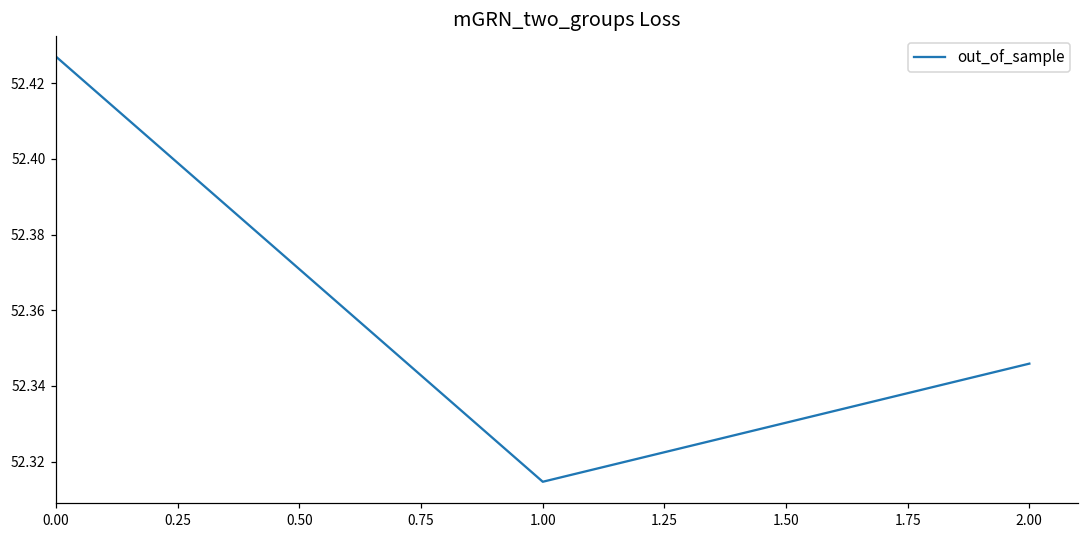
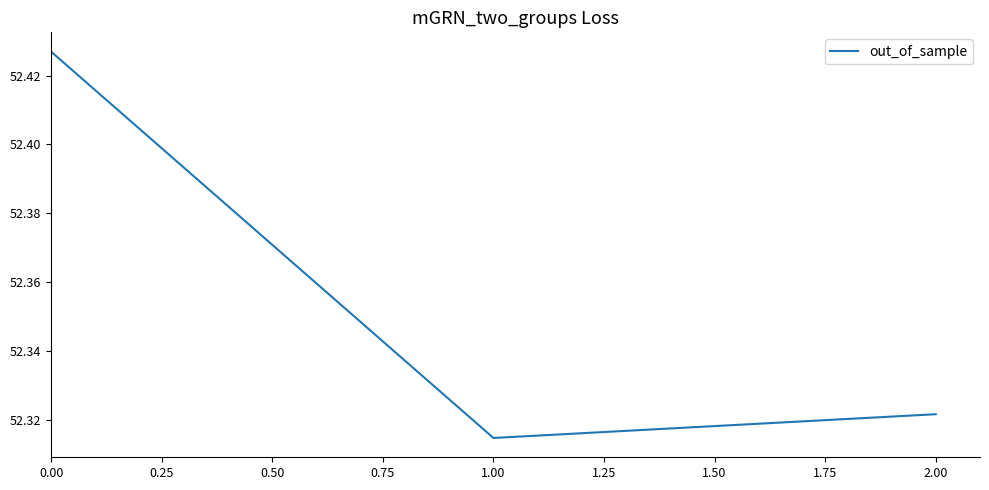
2.00: 52.346 -> 52.322
